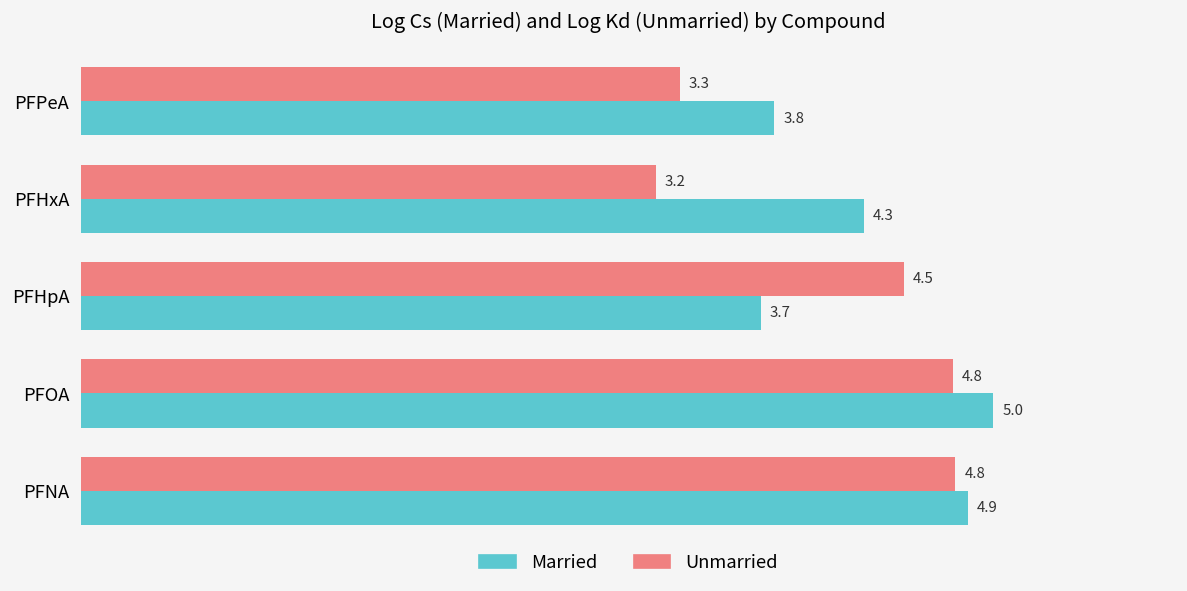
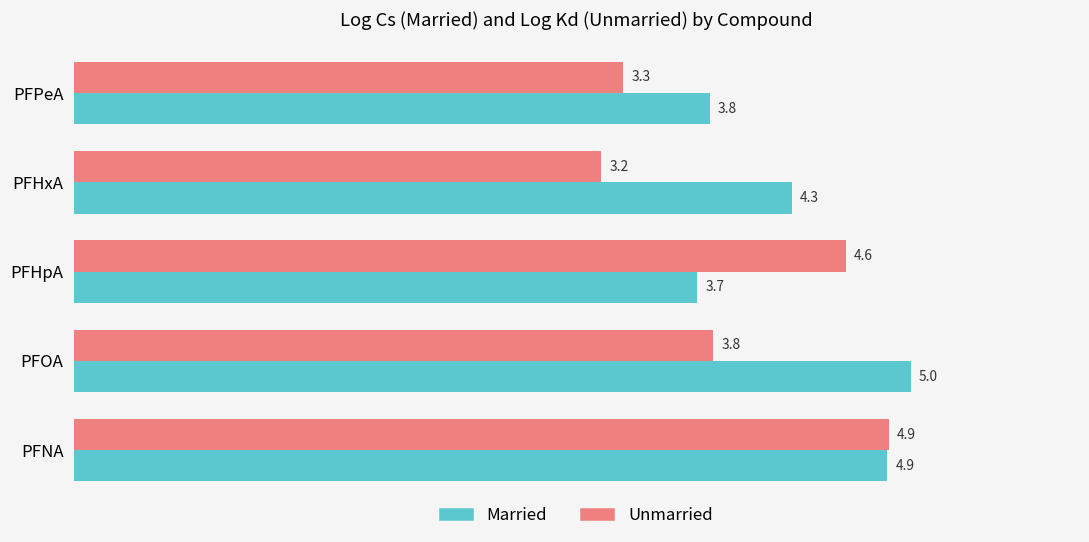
Unmarried, PFHpA: 4.5 -> 4.6
Unmarried, PFOA: 4.8 -> 3.8
Unmarried, PFNA: 4.8 -> 4.9
